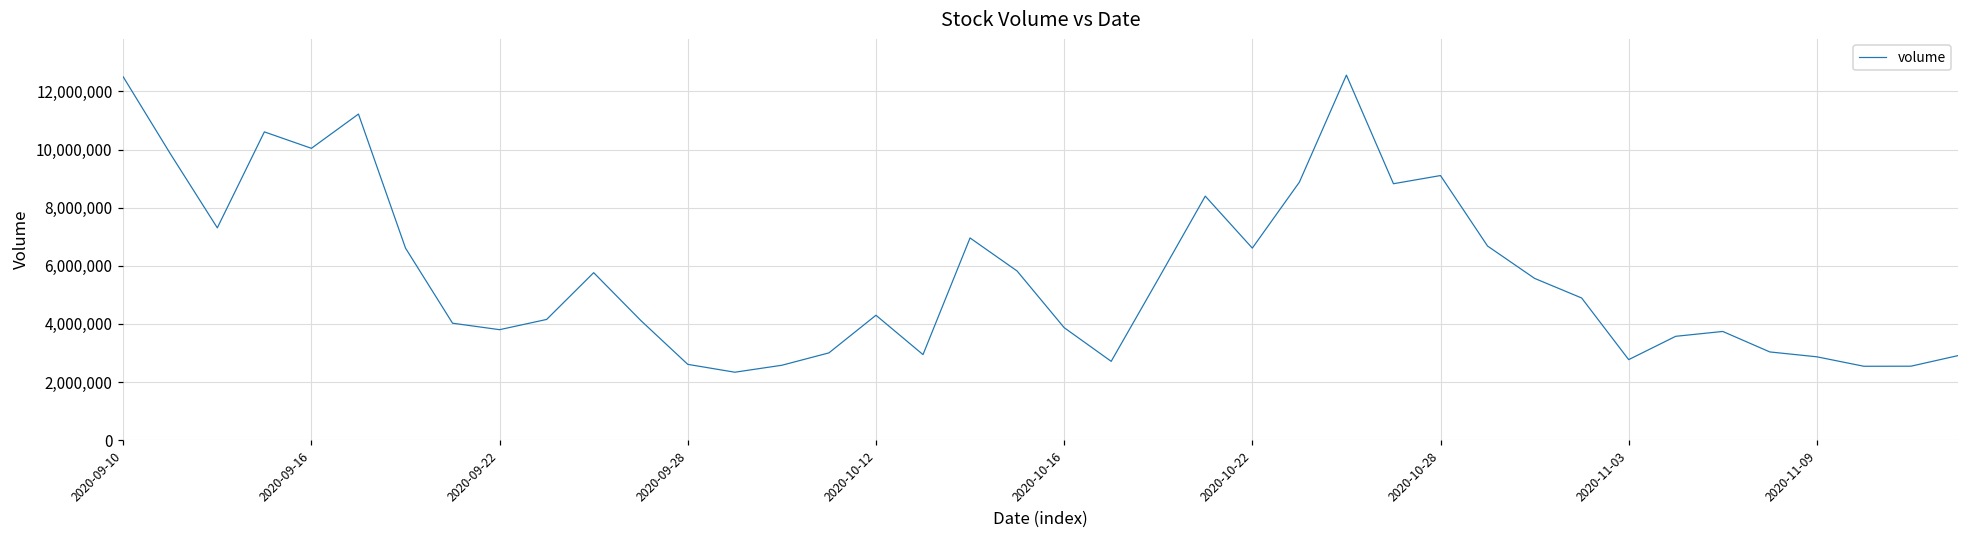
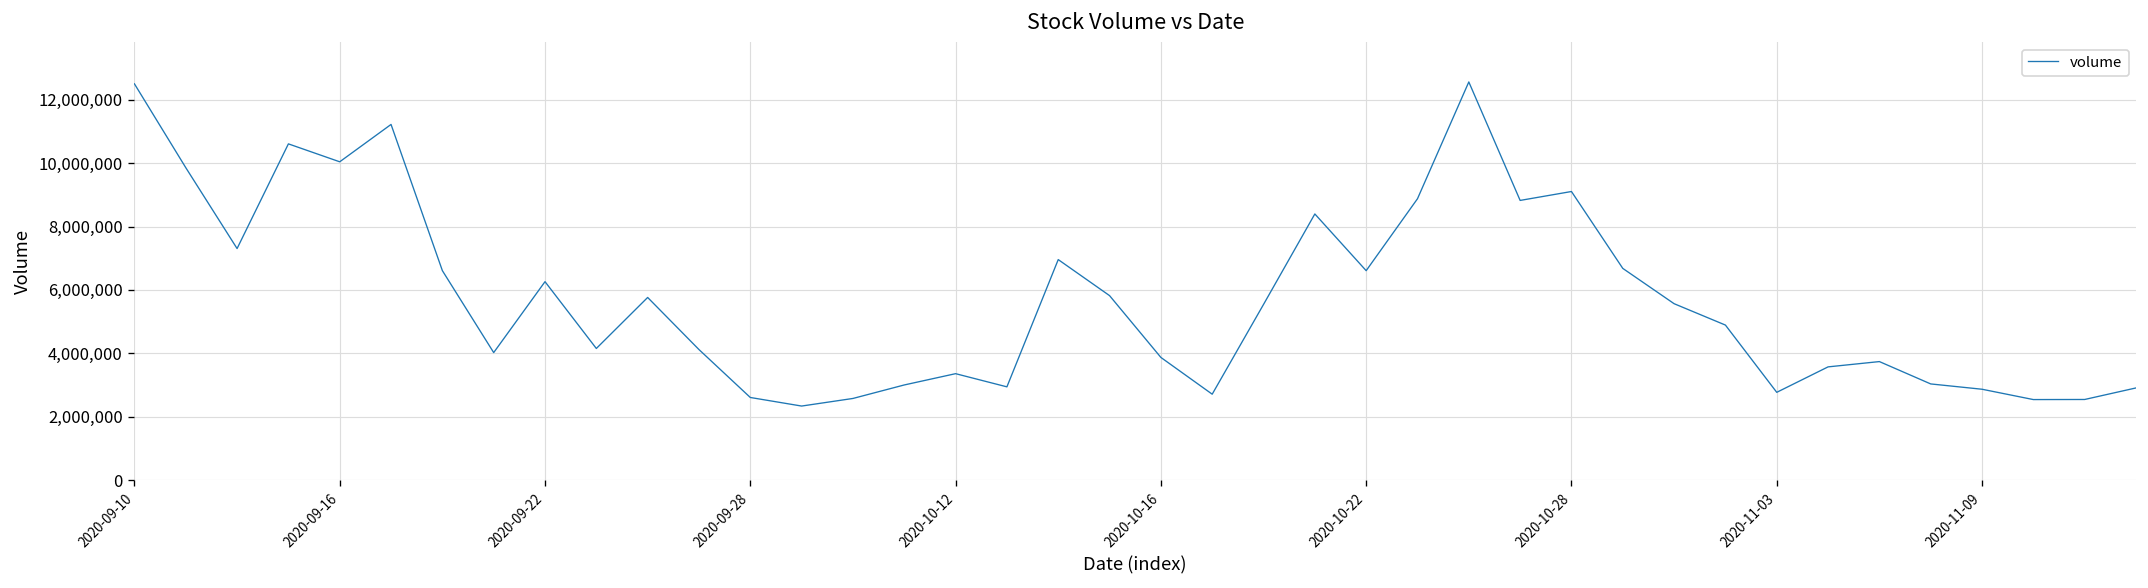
2020-09-22: 3,800,000 -> 6,300,000
2020-10-12: 4,300,000 -> 3,400,000
